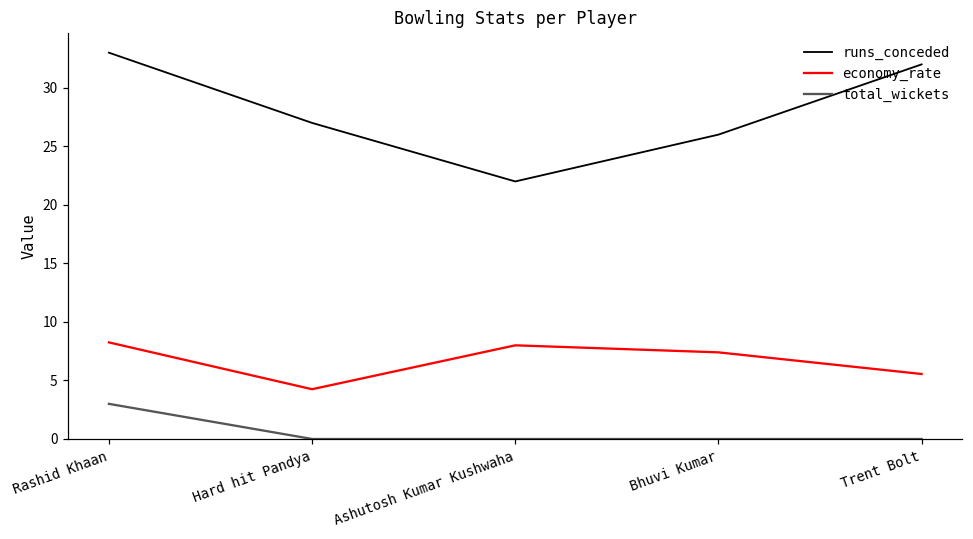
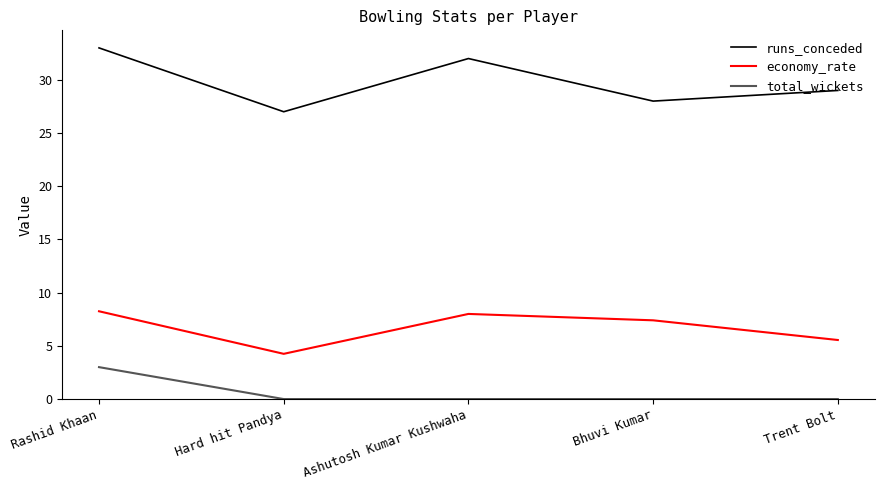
runs_conceded, Ashutosh Kumar Kushwaha: 22 -> 32
runs_conceded, Bhuvi Kumar: 26 -> 28
runs_conceded, Trent Bolt: 32 -> 29
